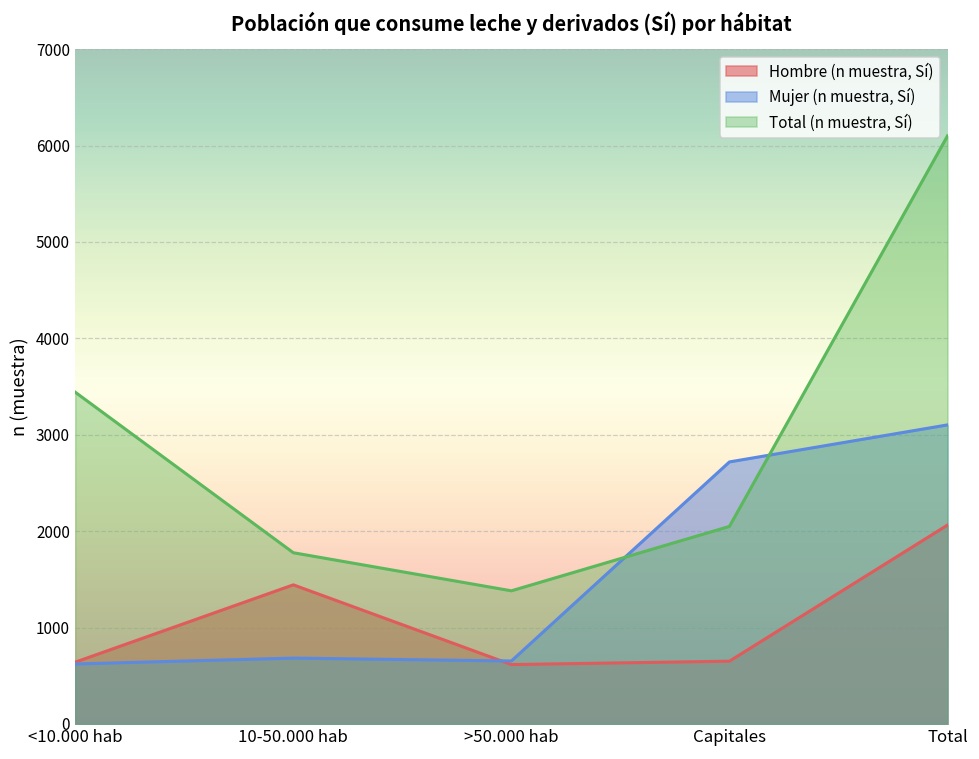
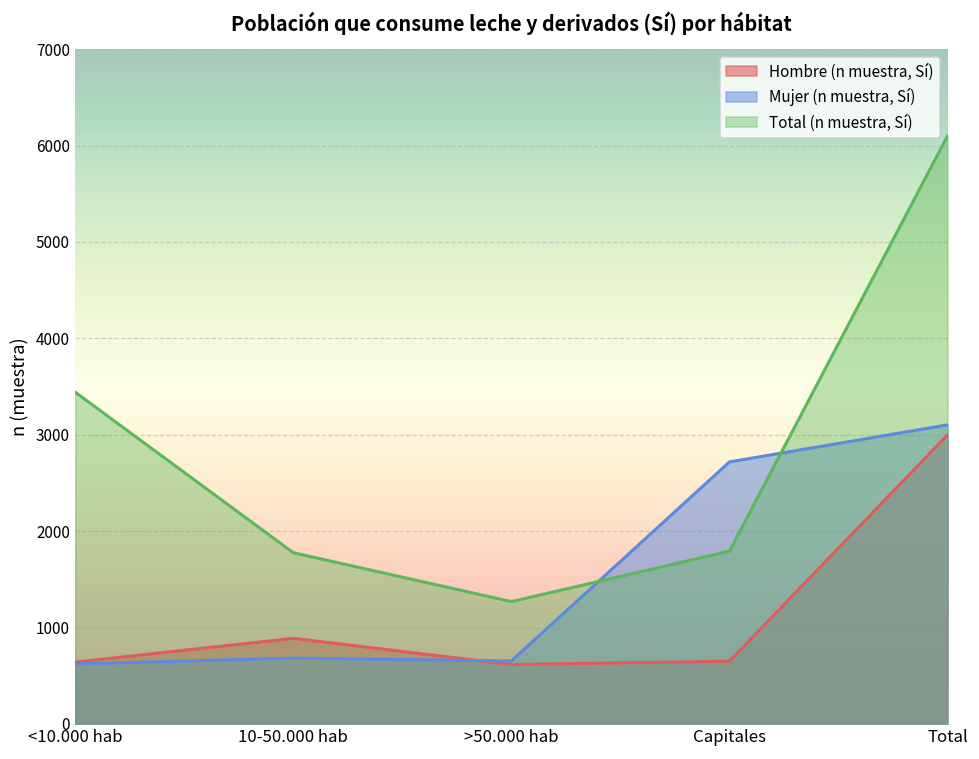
Hombre (n muestra, Sí), 10-50.000 hab: 1400 -> 900
Total (n muestra, Sí), >50.000 hab: 1400 -> 1300
Total (n muestra, Sí), Capitales: 2000 -> 1800
Hombre (n muestra, Sí), Total: 2100 -> 3000
